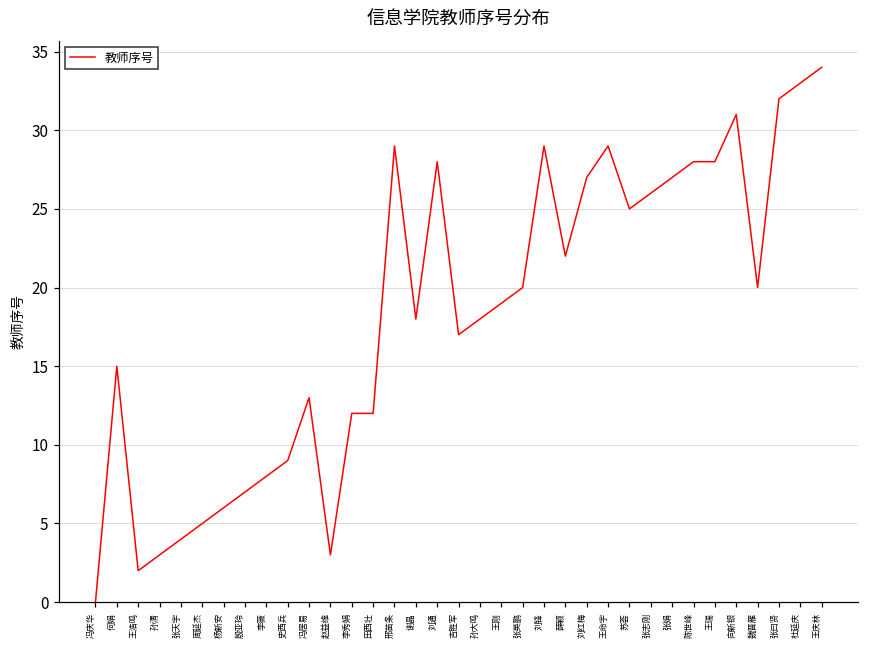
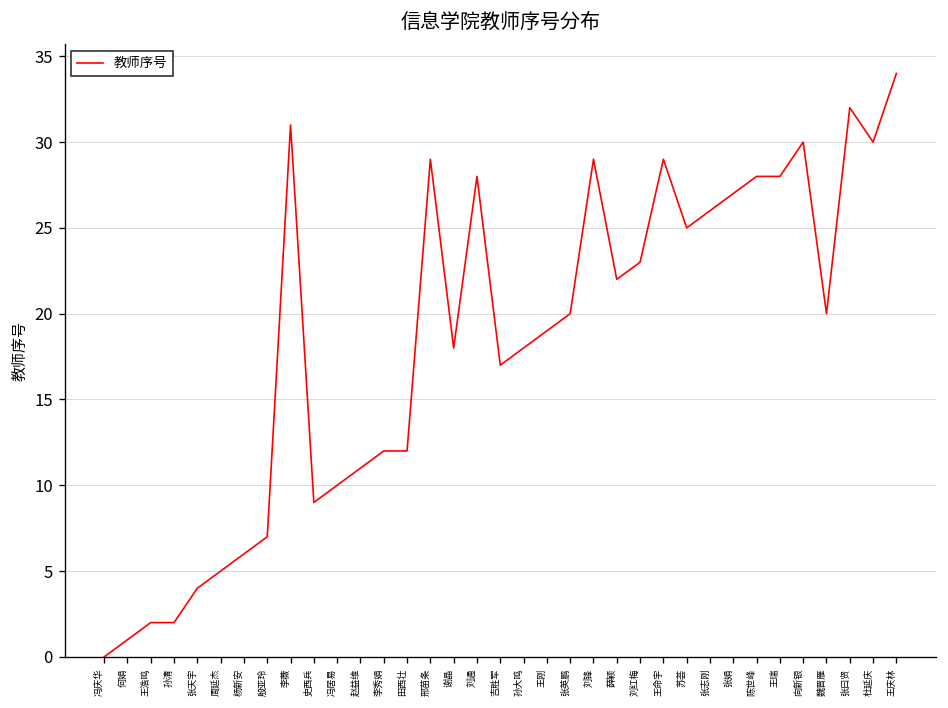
何娟: 15 -> 1
孙清: 3 -> 2
李薇: 8 -> 31
冯居易: 13 -> 10
赵益维: 3 -> 11
刘红梅: 27 -> 23
向新银: 31 -> 30
杜延庆: 33 -> 30
